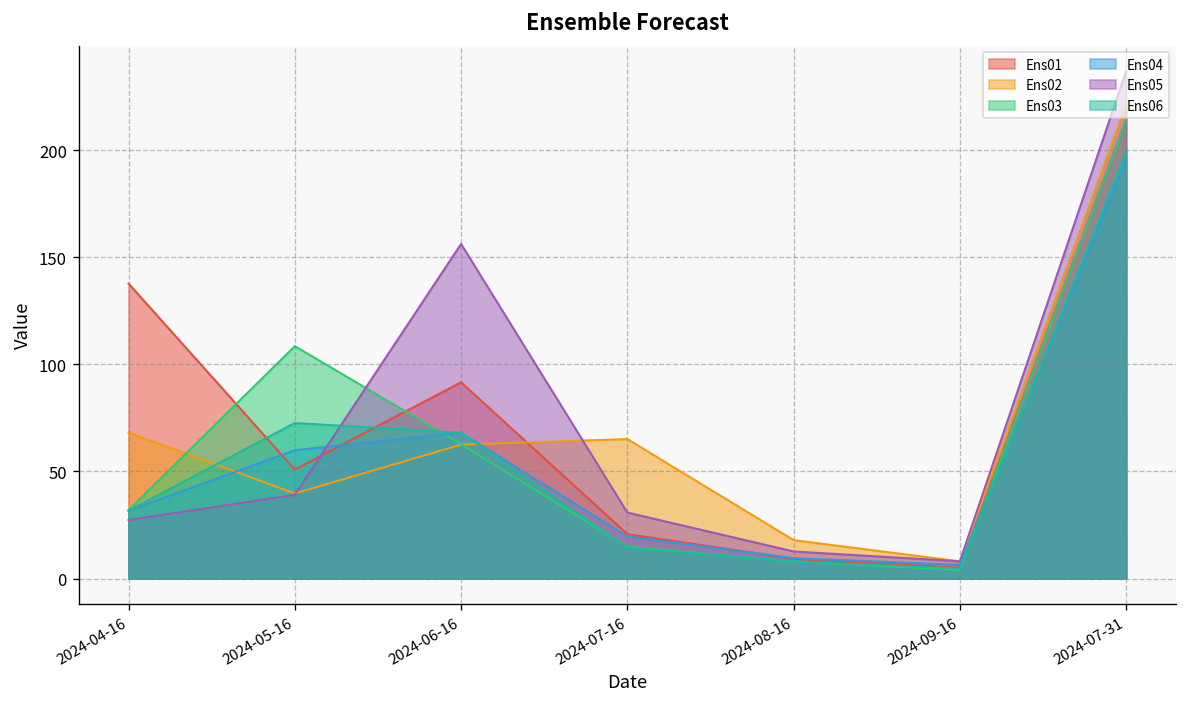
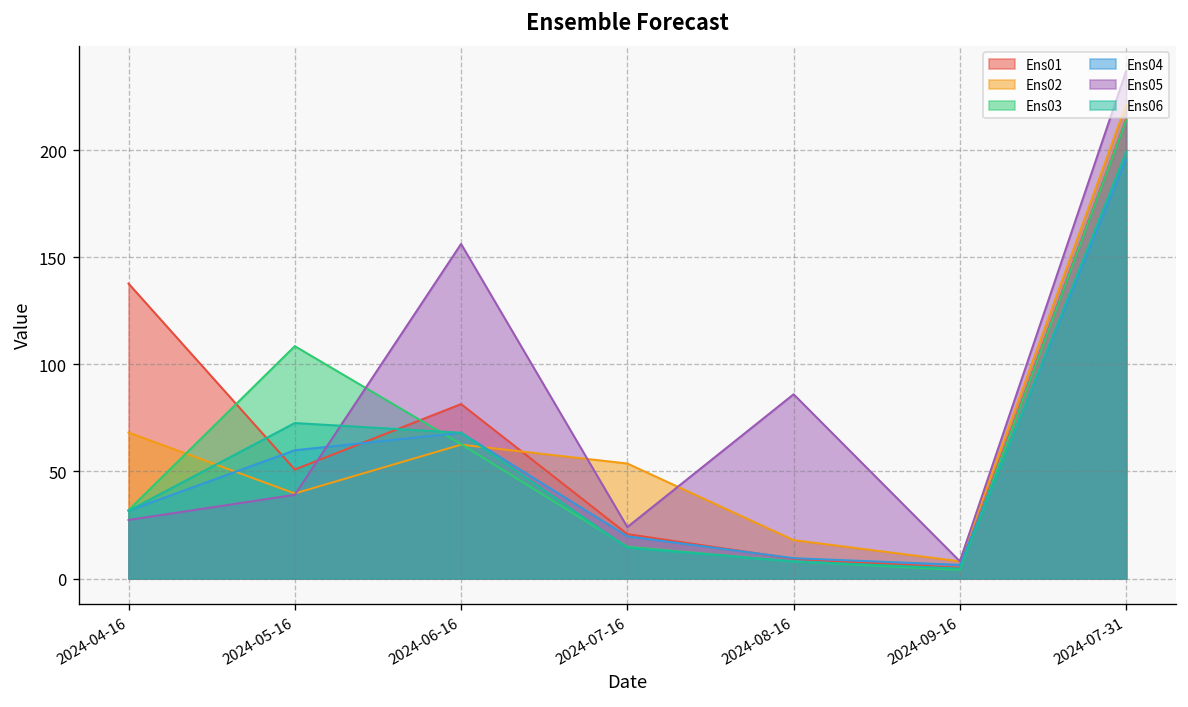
Ens01, 2024-06-16: 92 -> 81
Ens02, 2024-07-16: 65 -> 54
Ens05, 2024-07-16: 31 -> 24
Ens05, 2024-08-16: 13 -> 86
